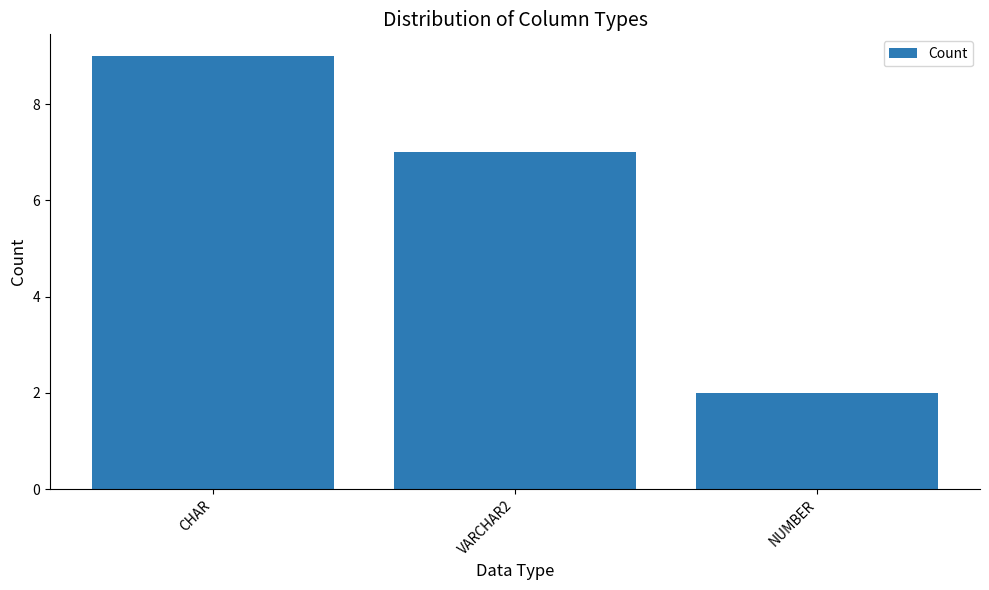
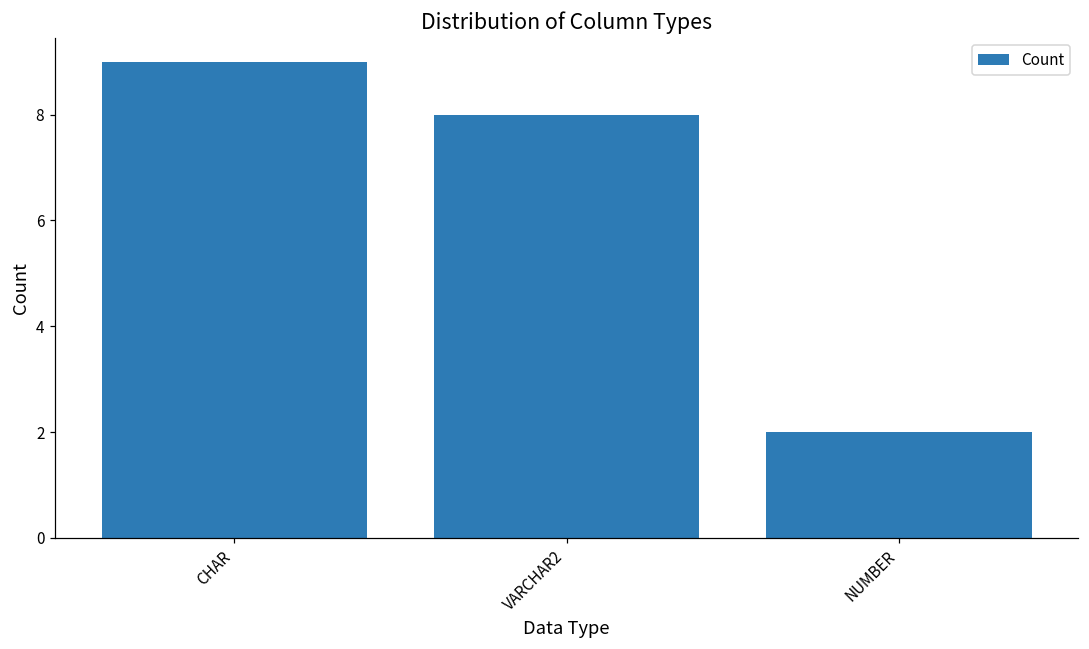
VARCHAR2: 7 -> 8
